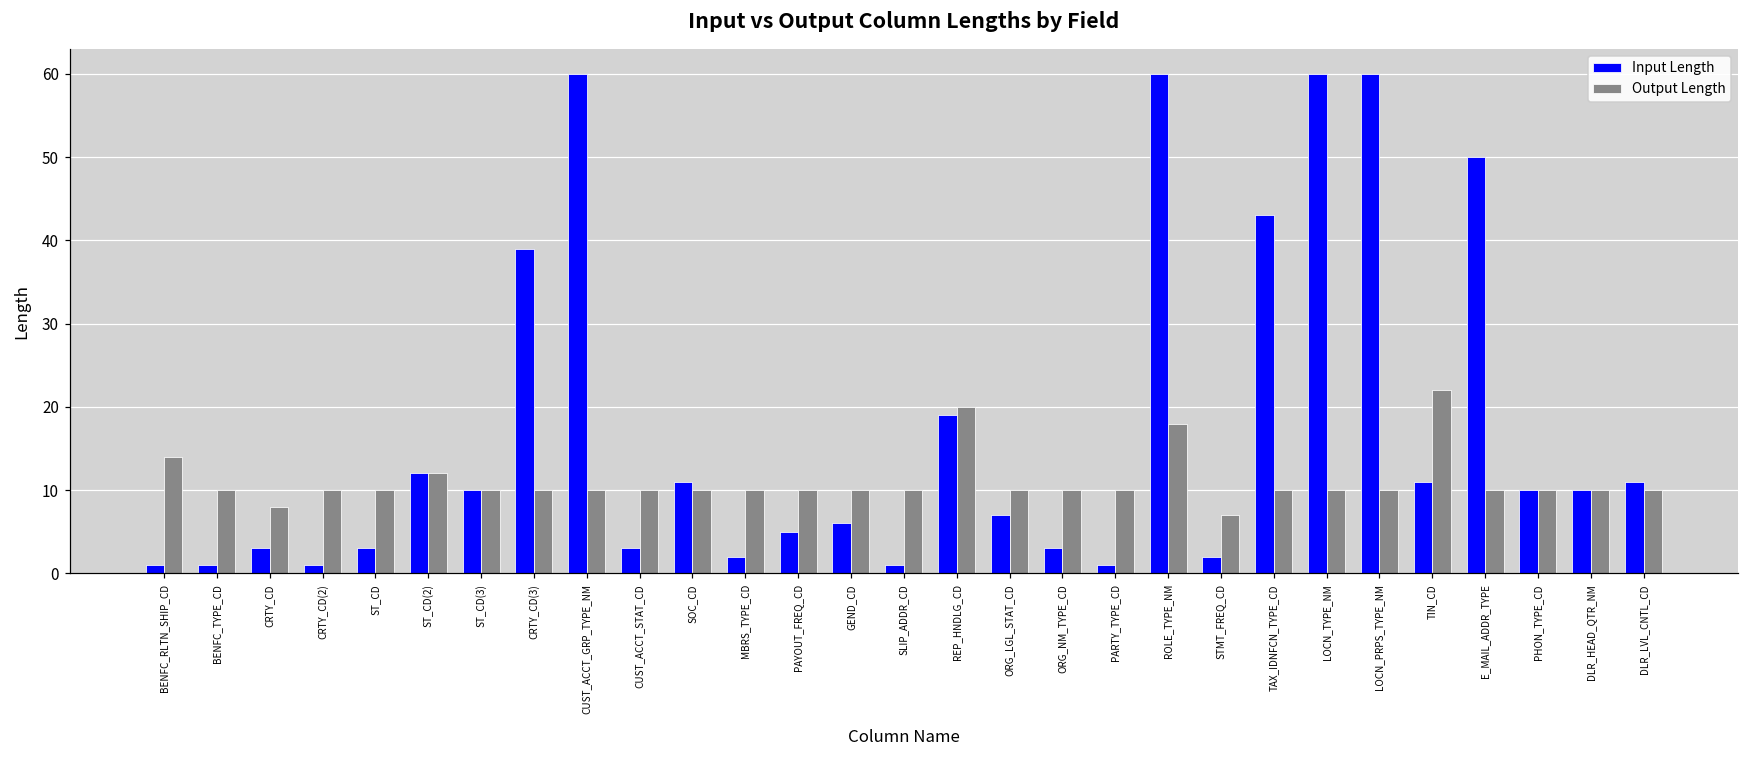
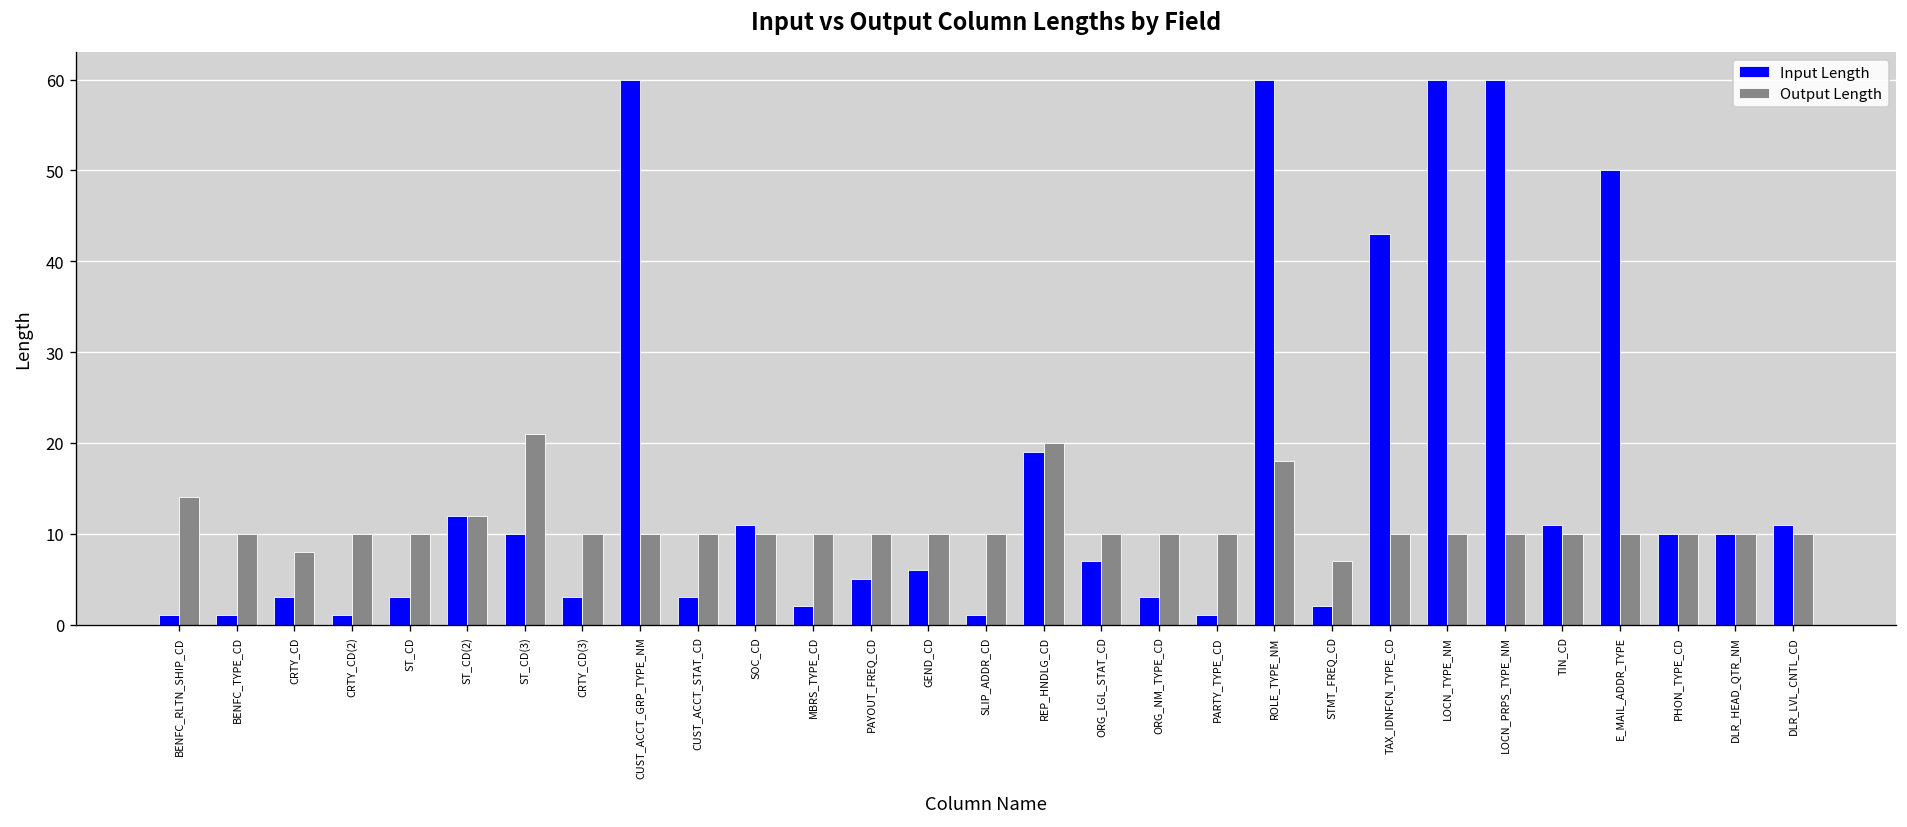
Output Length, ST_CD(3): 10 -> 21
Input Length, CRTY_CD(3): 39 -> 3
Output Length, TIN_CD: 22 -> 10
